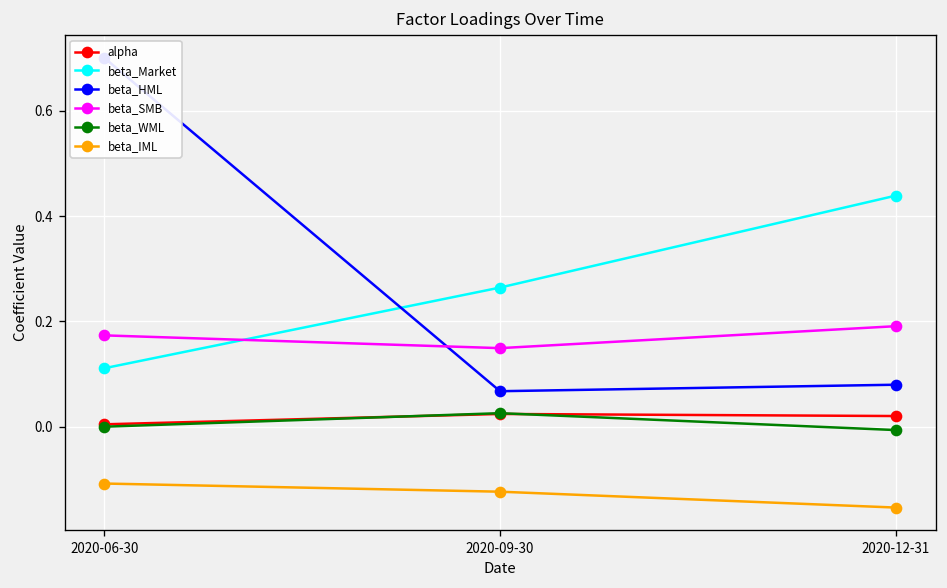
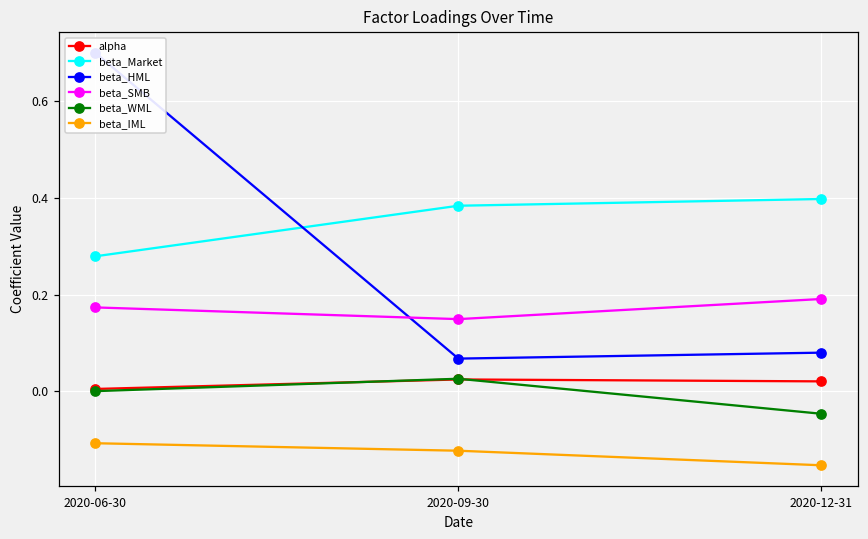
beta_Market, 2020-06-30: 0.11 -> 0.28
beta_Market, 2020-09-30: 0.26 -> 0.38
beta_Market, 2020-12-31: 0.44 -> 0.40
beta_WML, 2020-12-31: -0.01 -> -0.05
